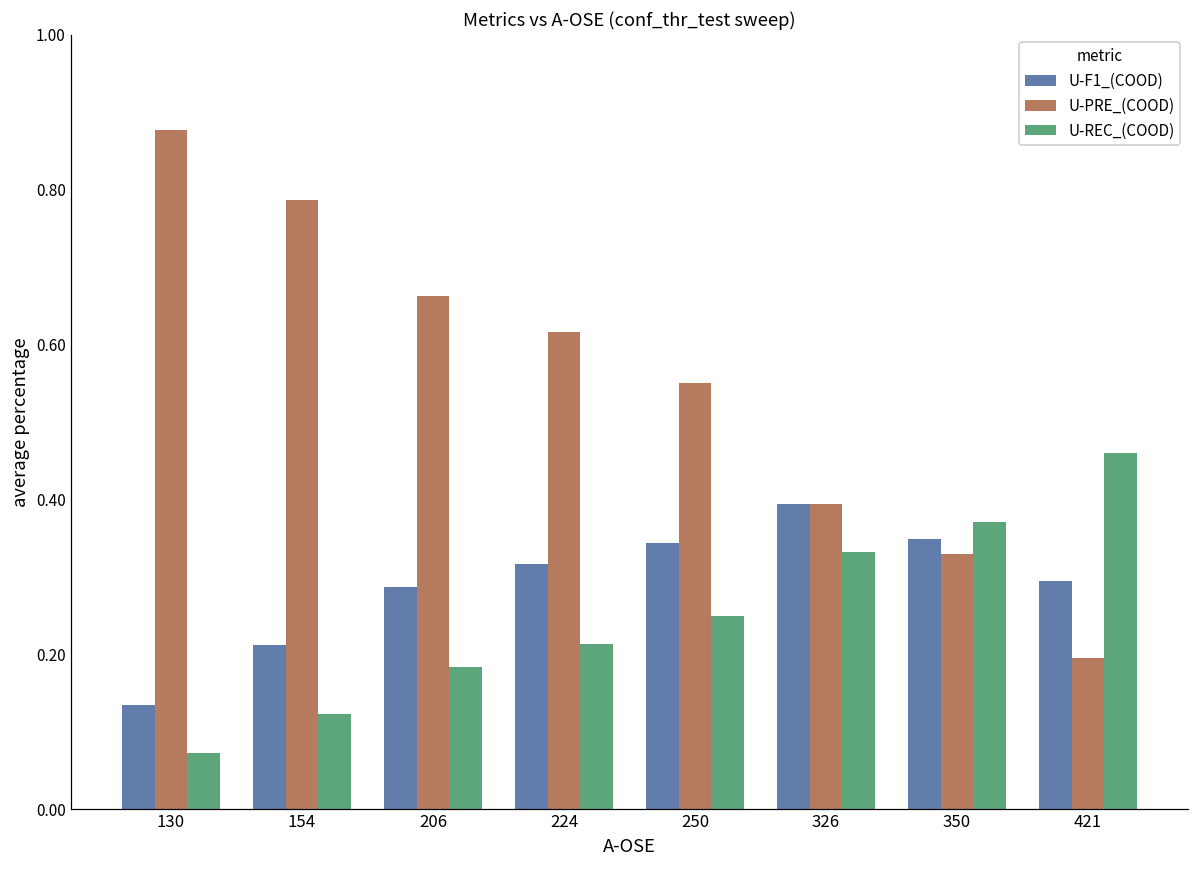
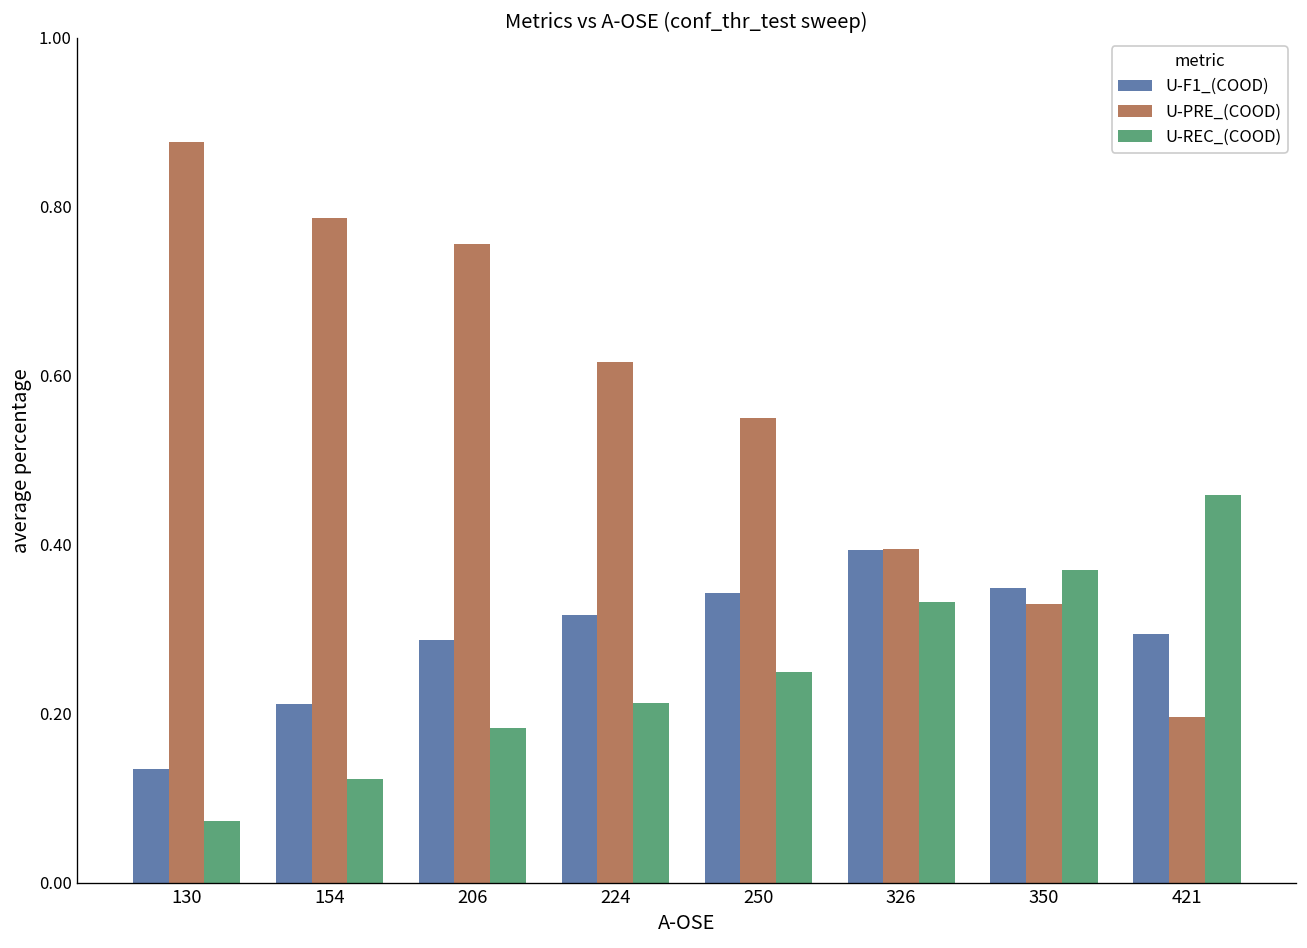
U-PRE_(COOD), 206: 0.66 -> 0.76
